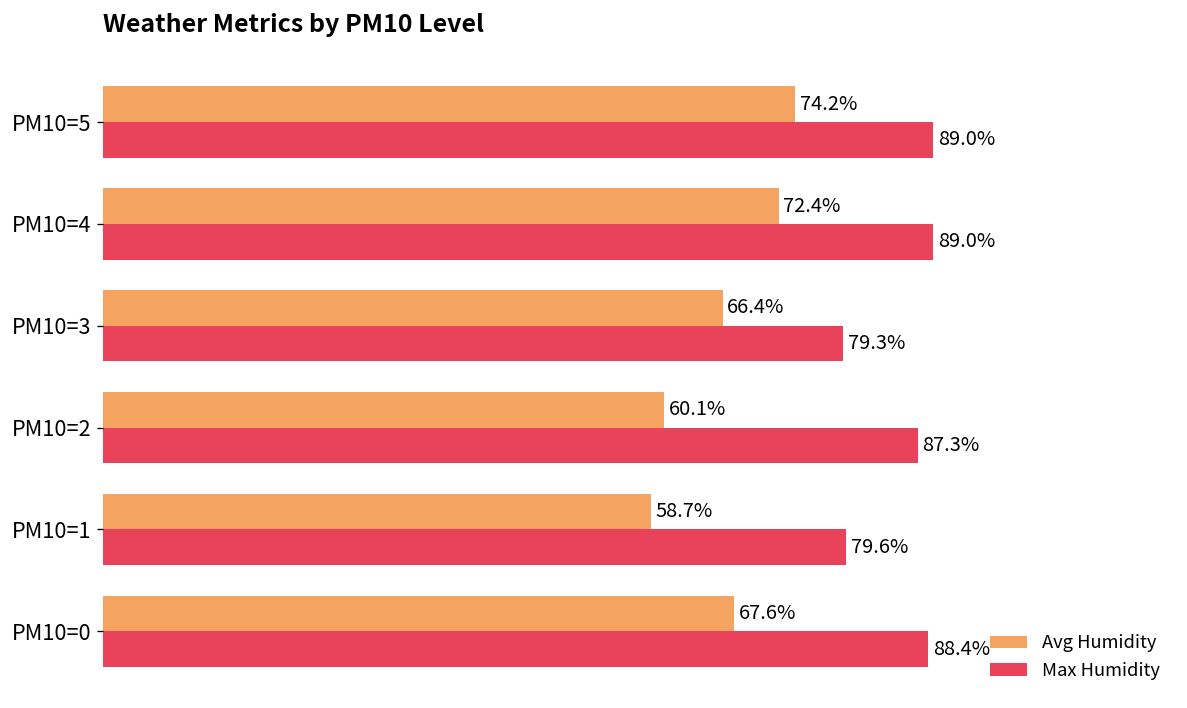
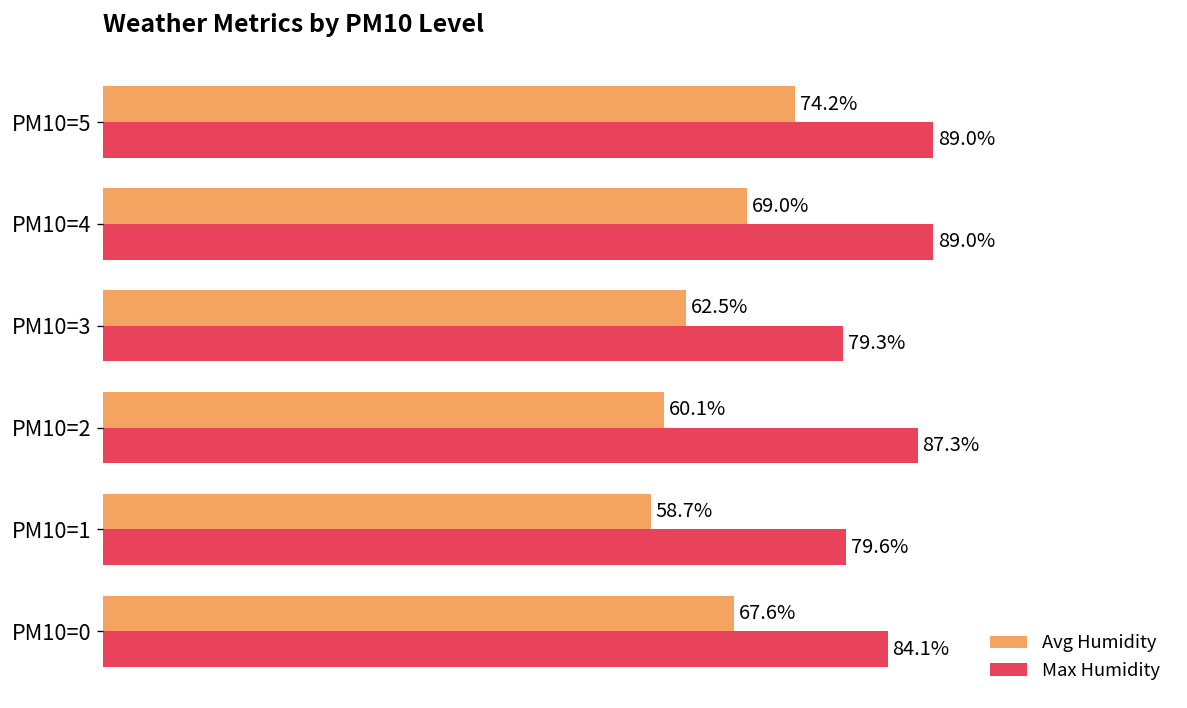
Avg Humidity, PM10=4: 72.4% -> 69.0%
Avg Humidity, PM10=3: 66.4% -> 62.5%
Max Humidity, PM10=0: 88.4% -> 84.1%
